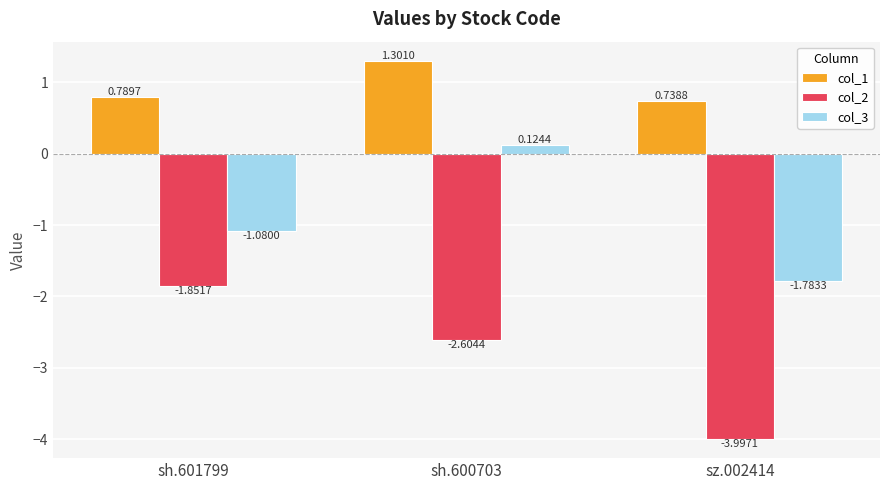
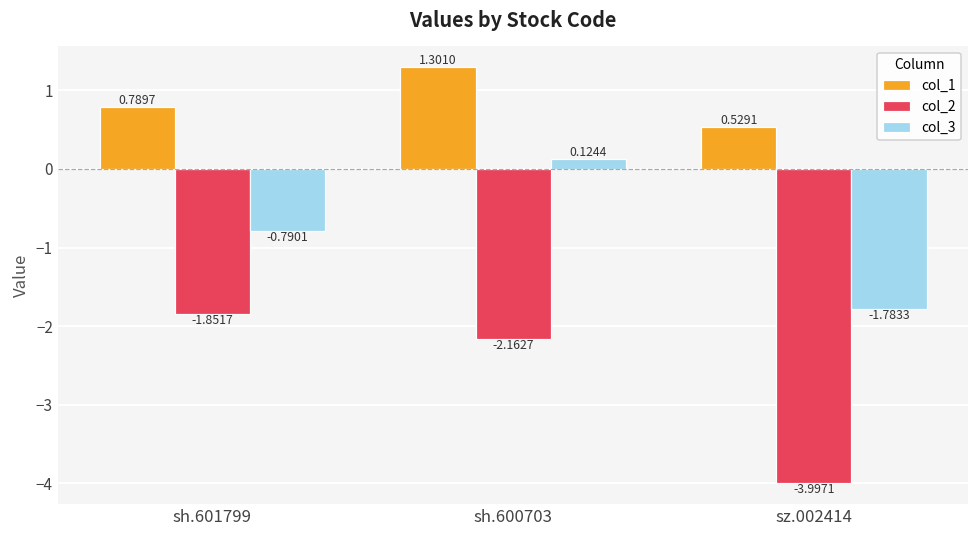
col_3, sh.601799: -1.0800 -> -0.7901
col_2, sh.600703: -2.6044 -> -2.1627
col_1, sz.002414: 0.7388 -> 0.5291
